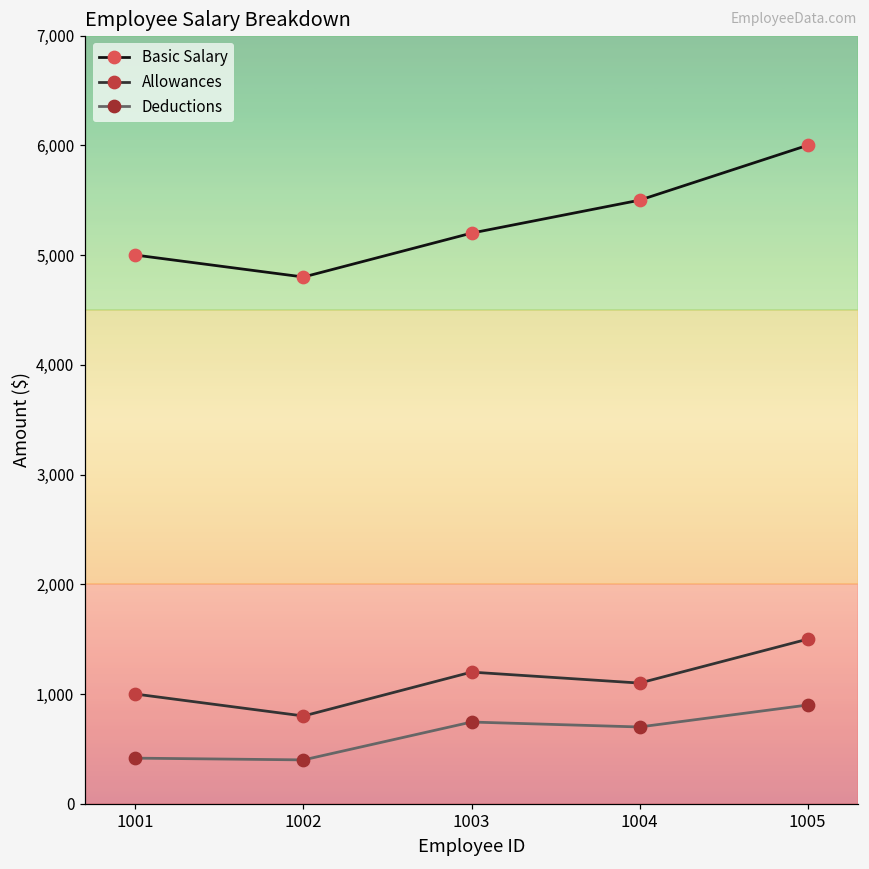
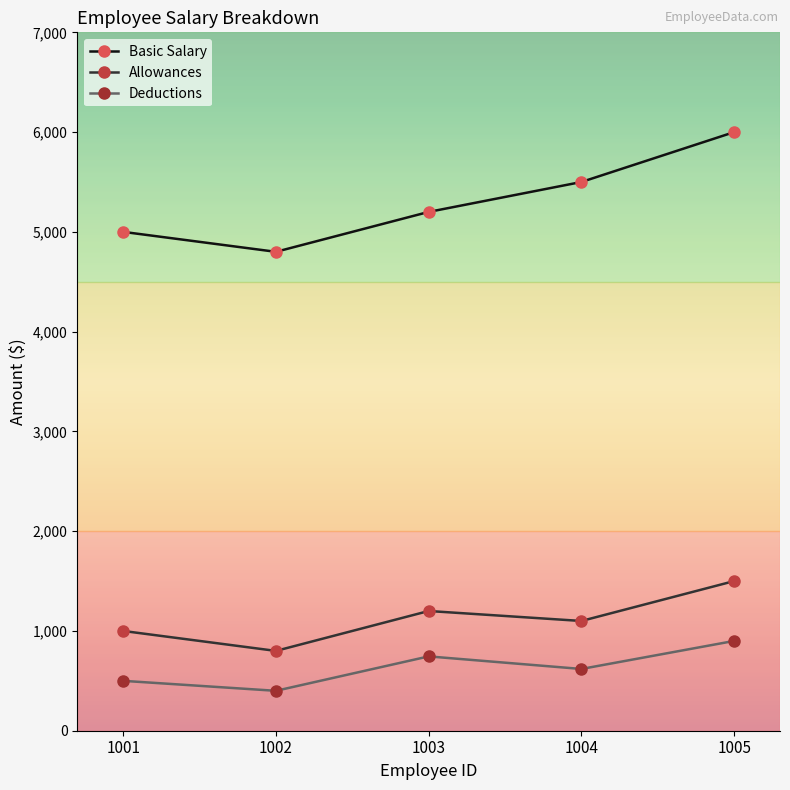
Deductions, 1001: 400 -> 500
Deductions, 1004: 700 -> 600
